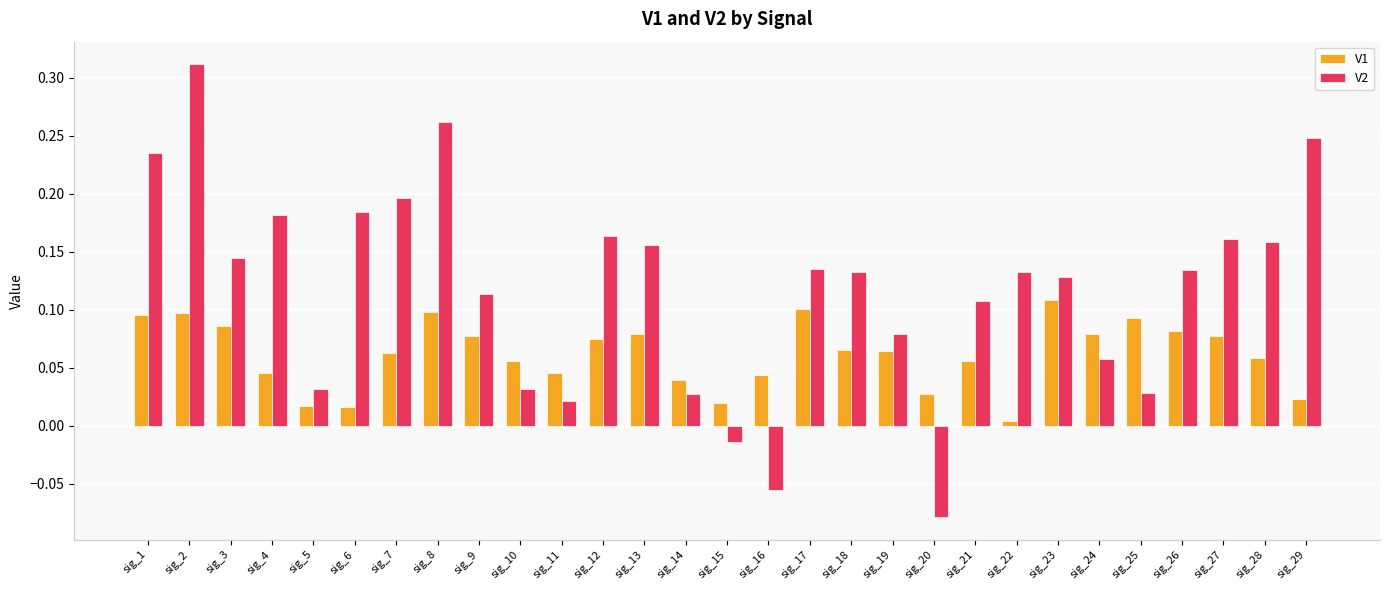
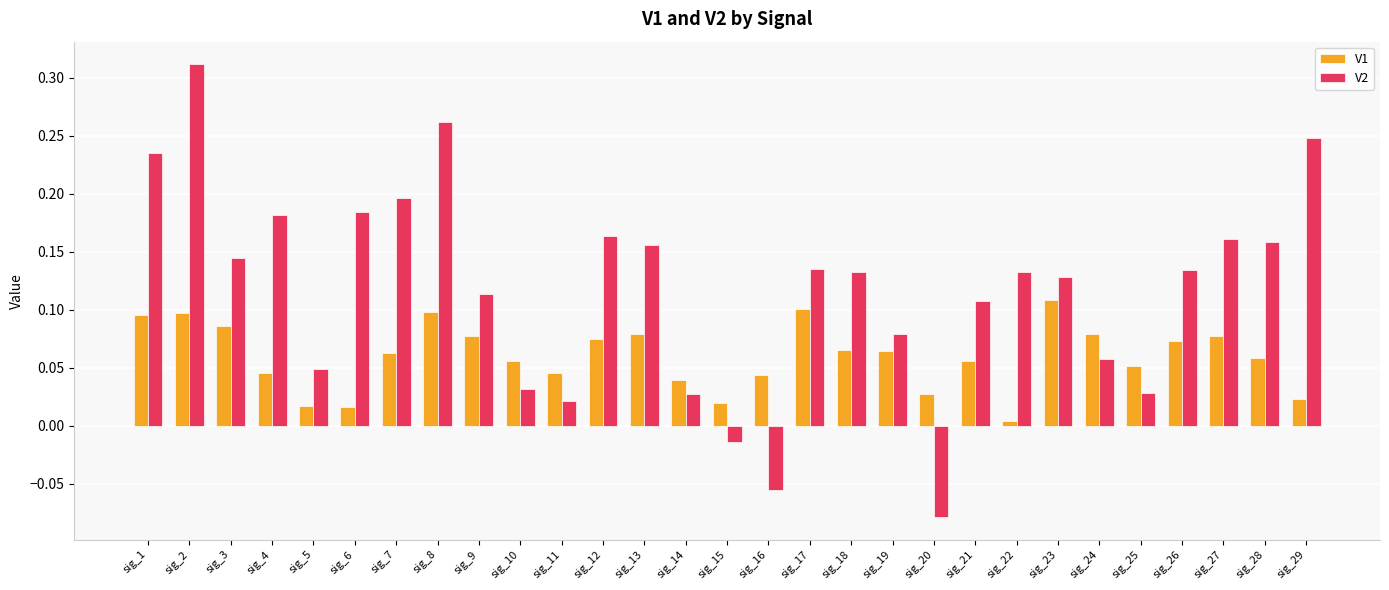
V2, sig_5: 0.032 -> 0.048
V1, sig_25: 0.093 -> 0.052
V1, sig_26: 0.082 -> 0.073
